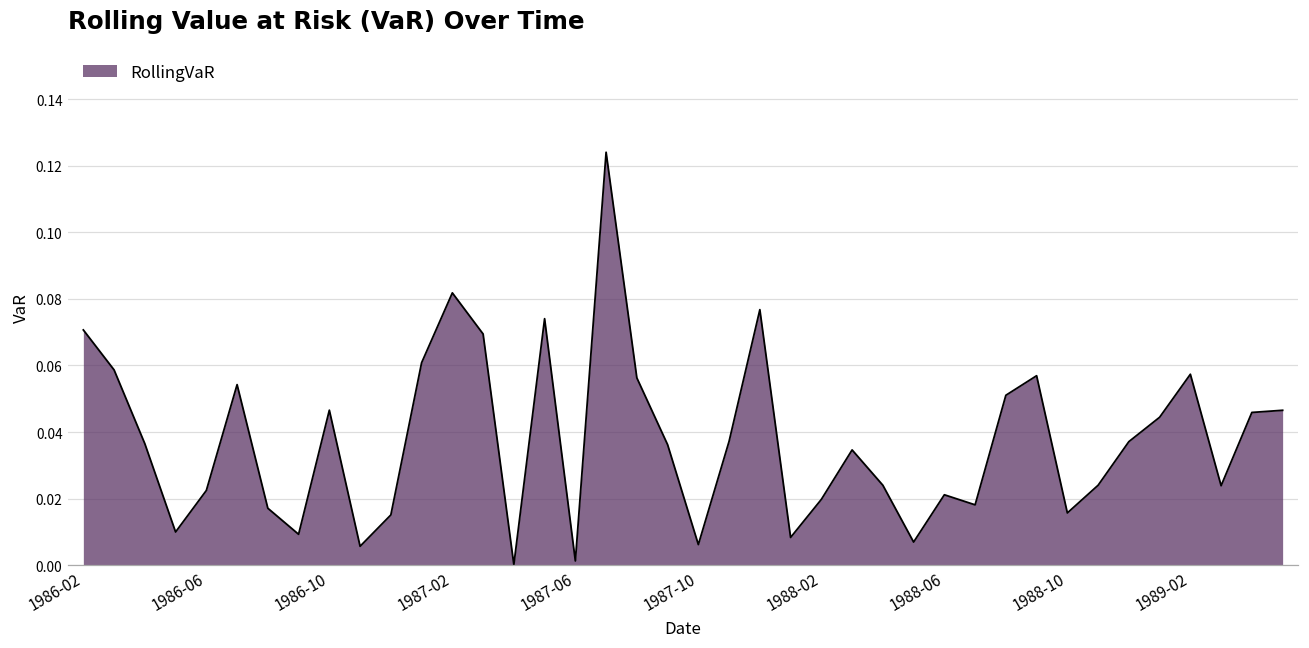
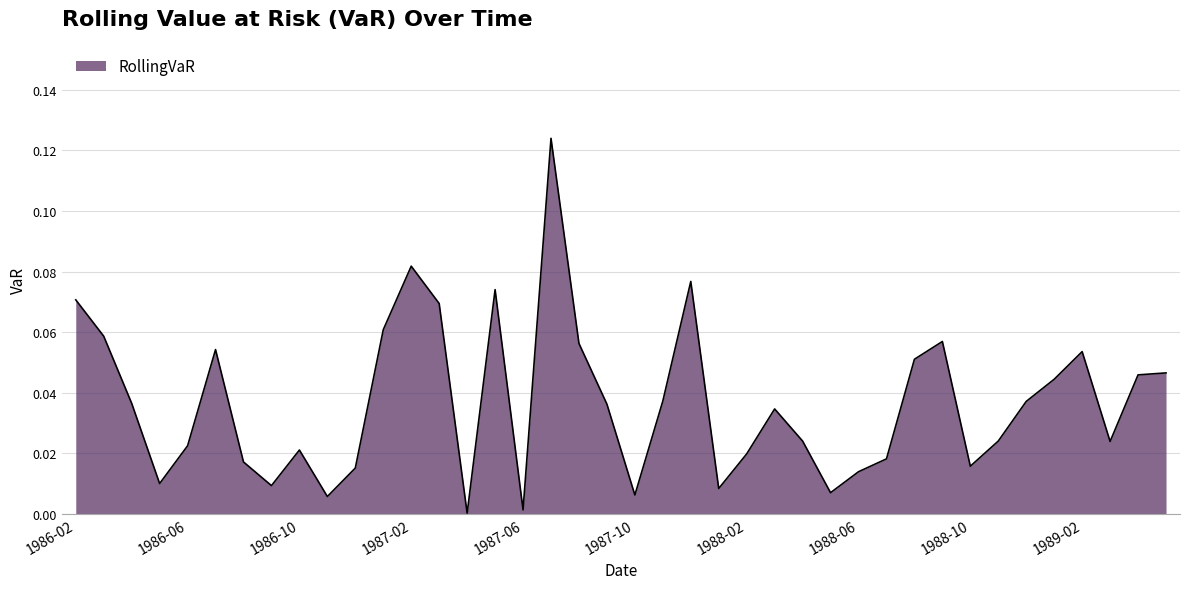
1986-10: 0.047 -> 0.021
1988-06: 0.021 -> 0.014
1989-02: 0.057 -> 0.054
